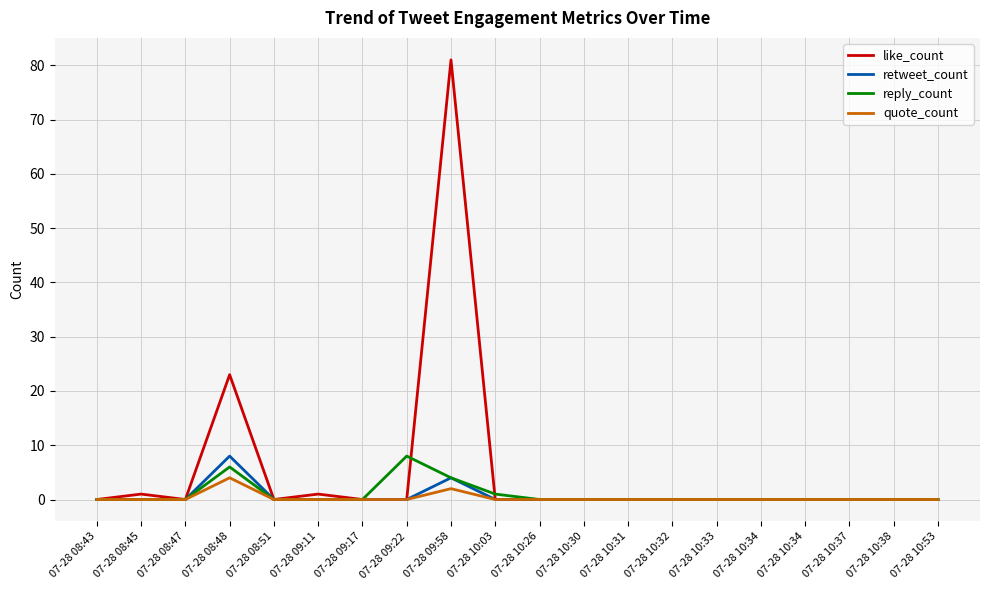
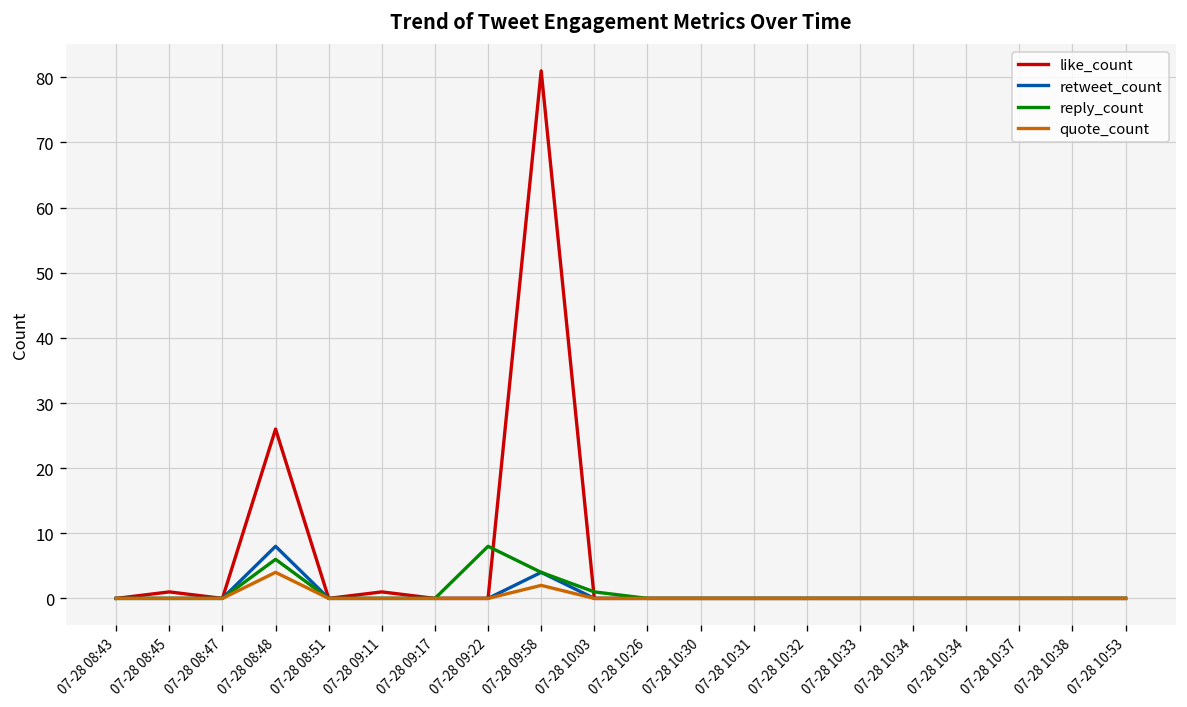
like_count, 07-28 08:48: 23 -> 26
